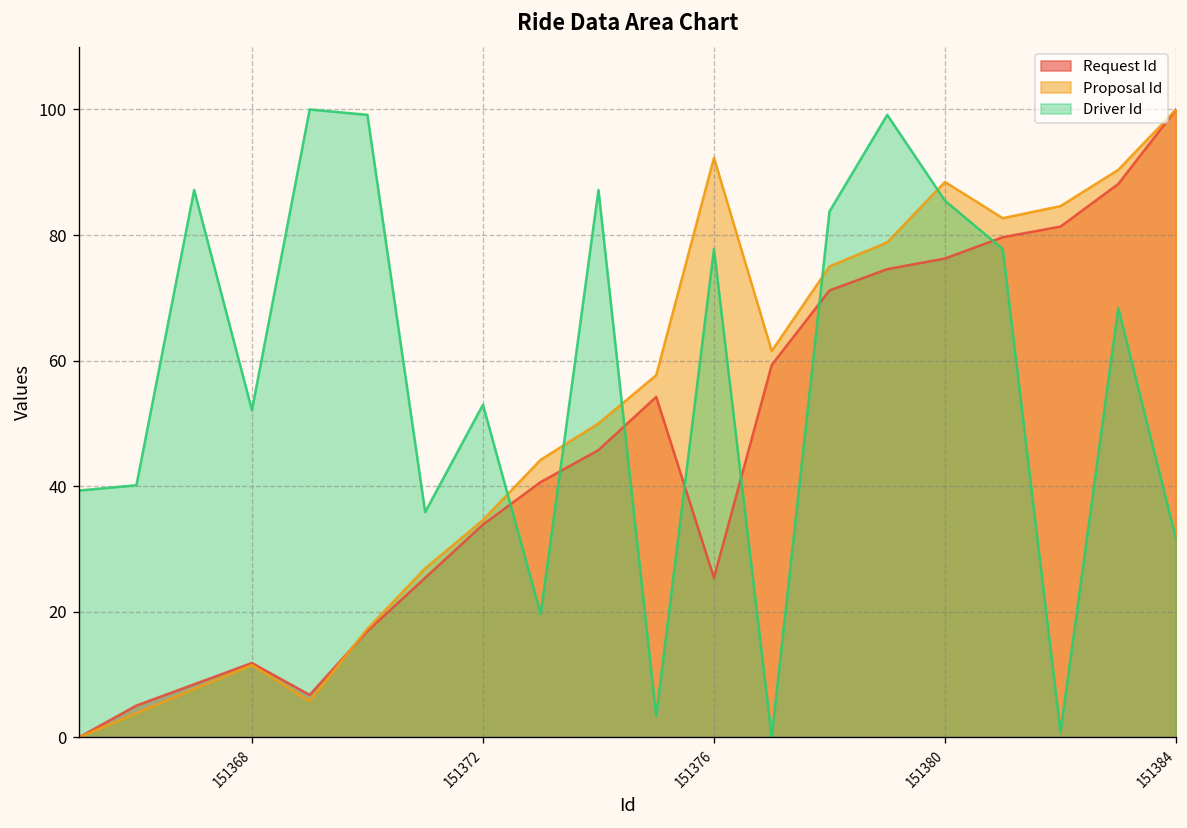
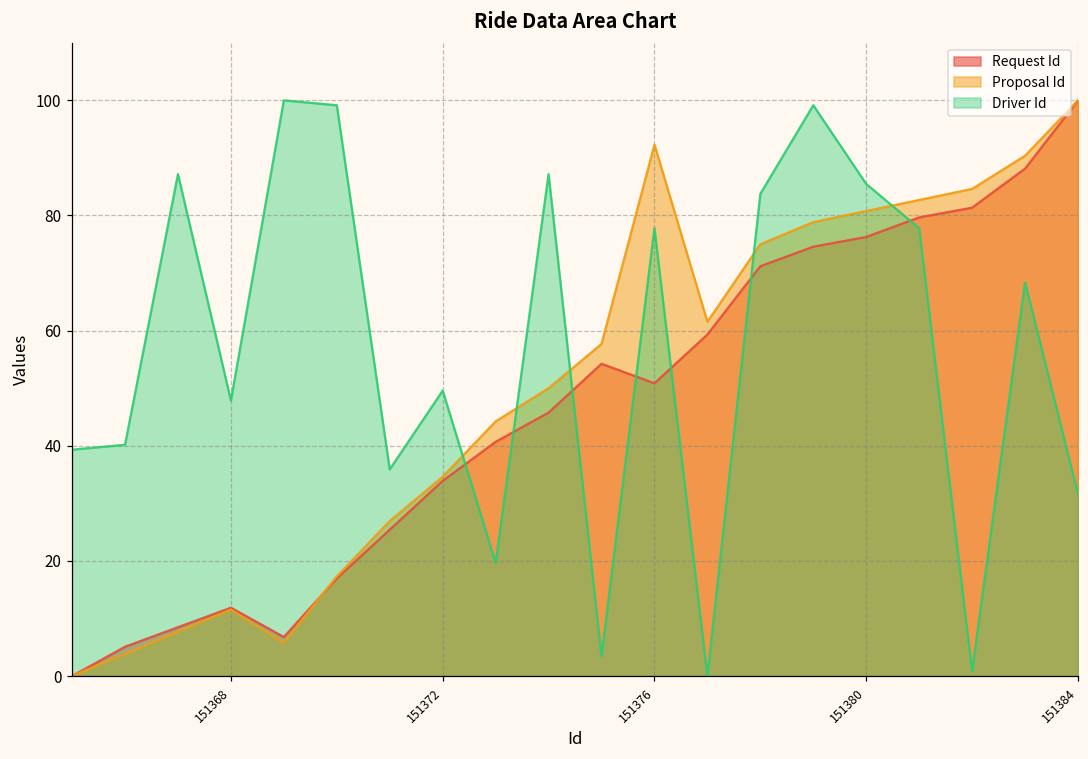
Driver Id, 151368: 52 -> 48
Driver Id, 151372: 53 -> 50
Request Id, 151376: 25 -> 51
Proposal Id, 151380: 88 -> 81
